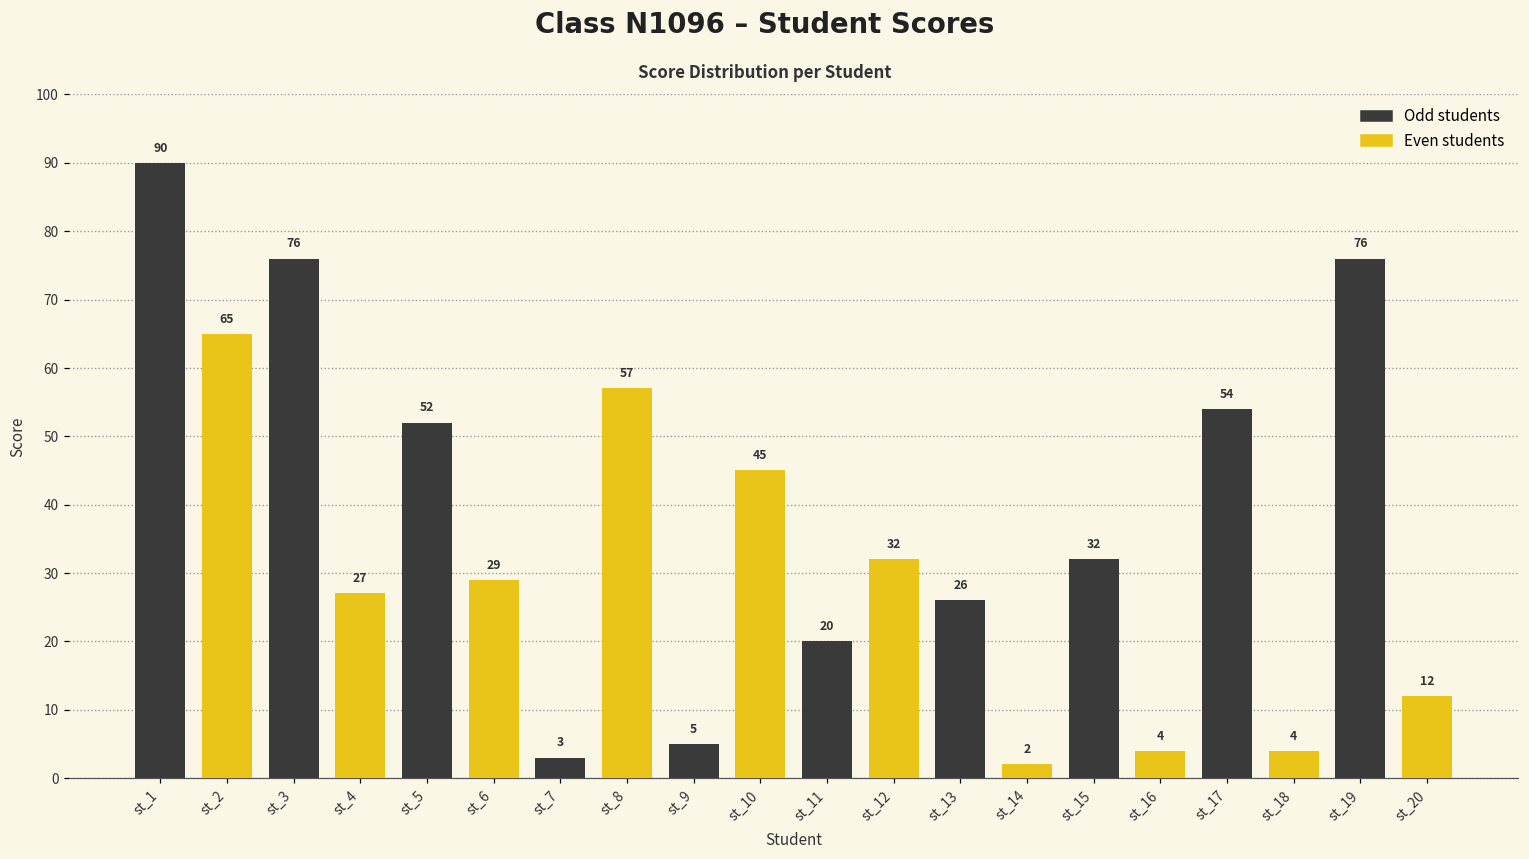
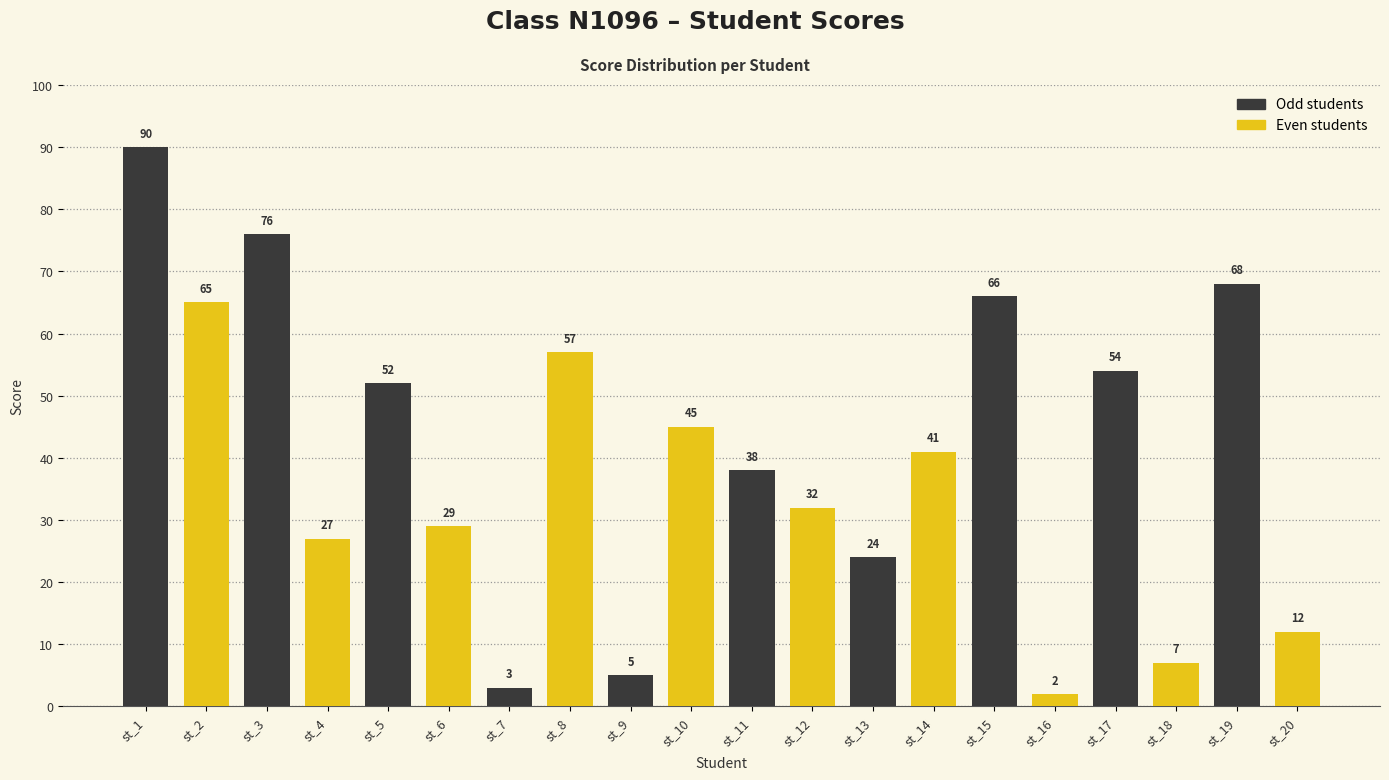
st_11: 20 -> 38
st_13: 26 -> 24
st_14: 2 -> 41
st_15: 32 -> 66
st_16: 4 -> 2
st_18: 4 -> 7
st_19: 76 -> 68
